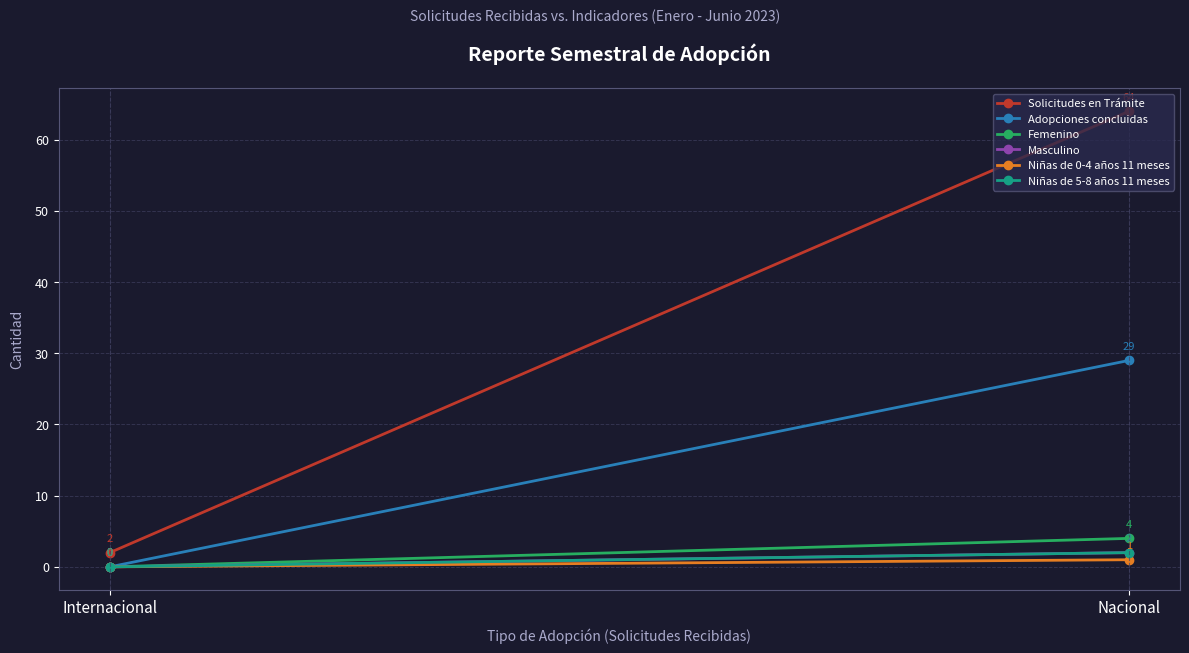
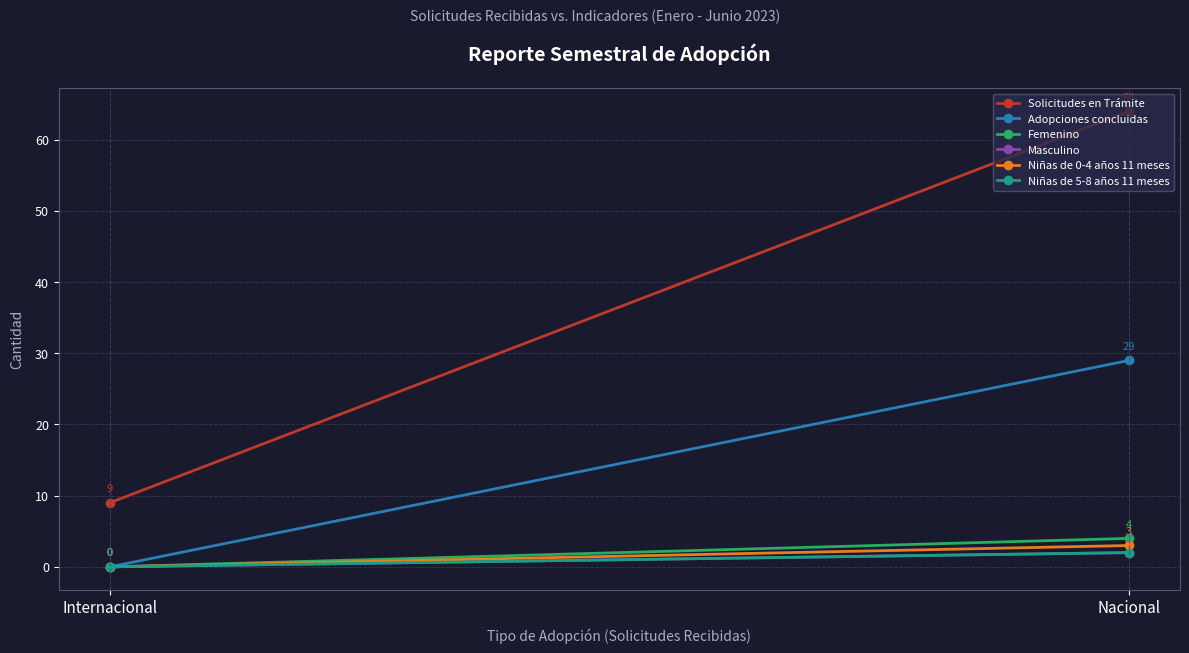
Solicitudes en Trámite, Internacional: 2 -> 9
Niñas de 0-4 años 11 meses, Nacional: 1 -> 3
